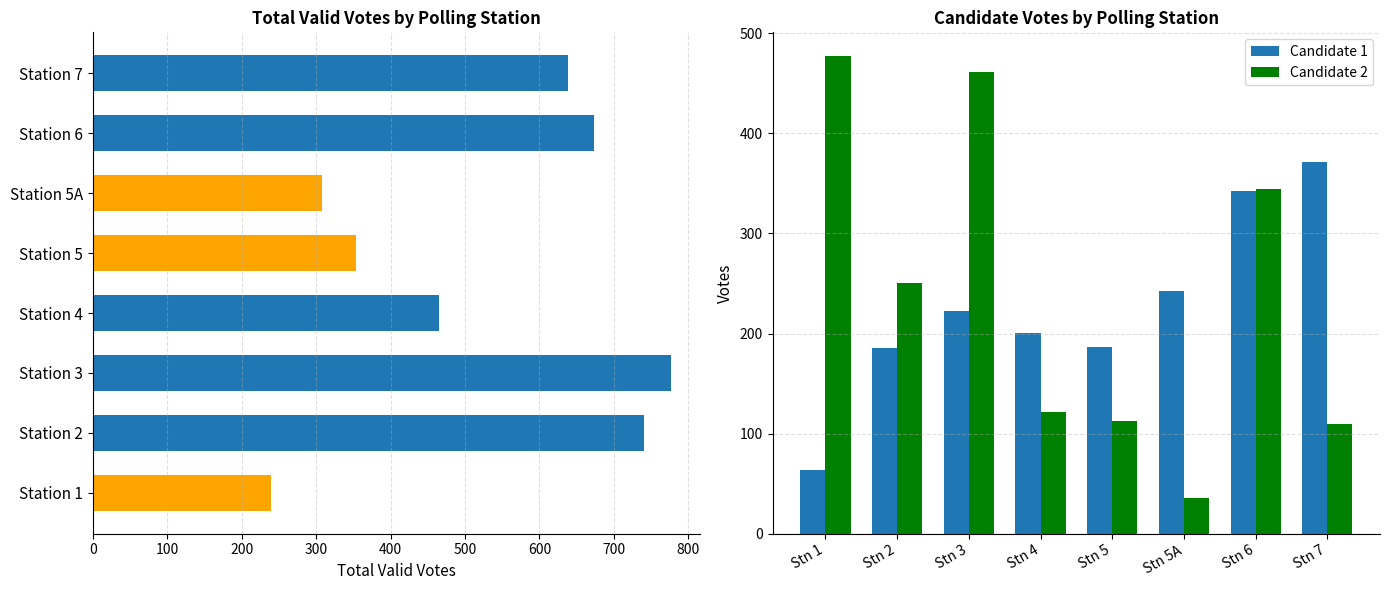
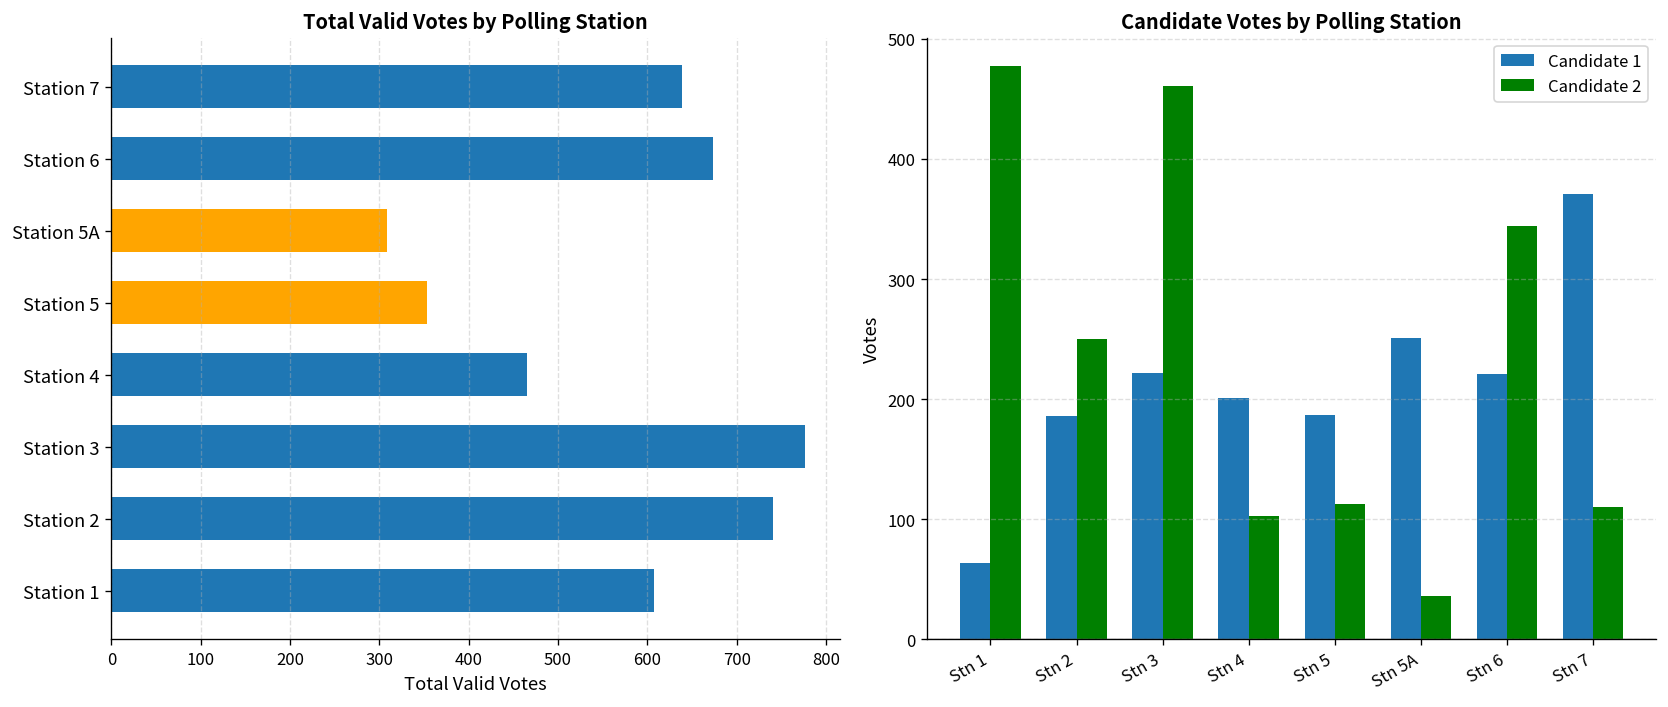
Total Valid Votes by Polling Station, Station 1: 240 -> 610
Candidate Votes by Polling Station, Candidate 2, Stn 4: 122 -> 103
Candidate Votes by Polling Station, Candidate 1, Stn 5A: 242 -> 251
Candidate Votes by Polling Station, Candidate 1, Stn 6: 342 -> 221
